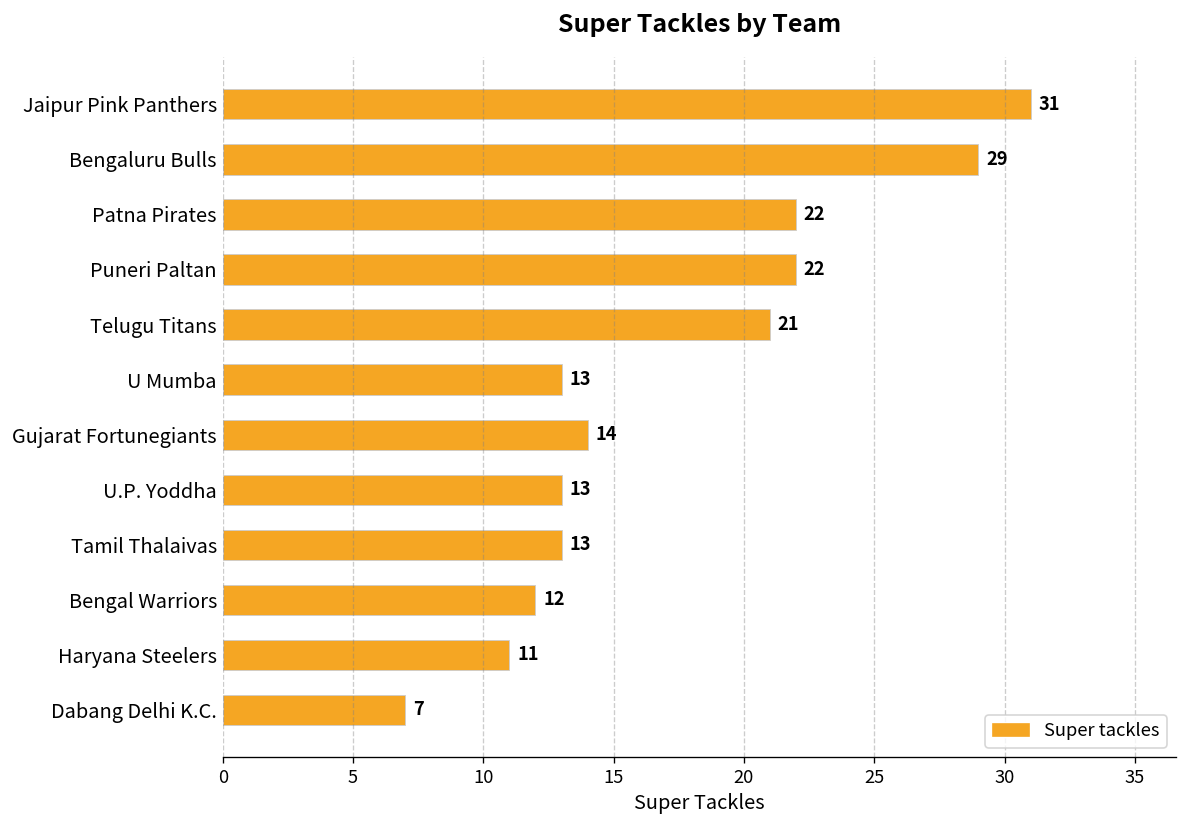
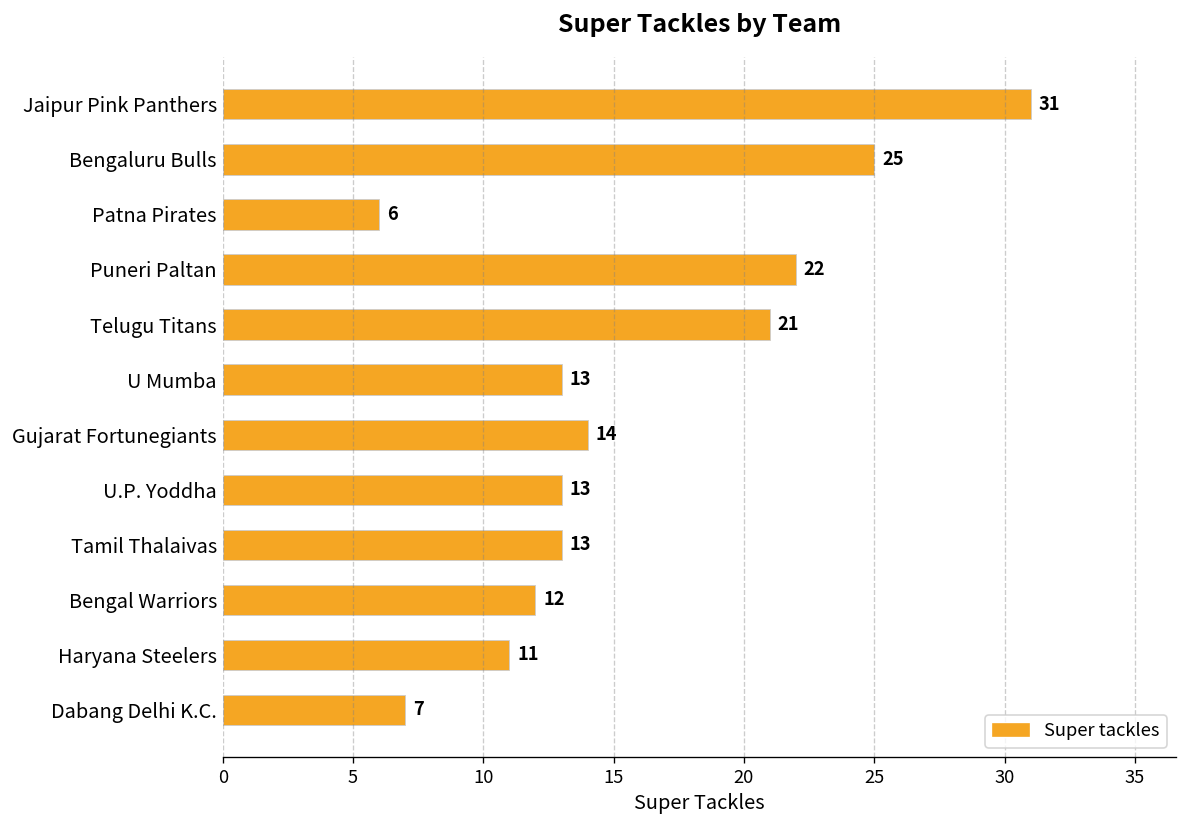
Bengaluru Bulls: 29 -> 25
Patna Pirates: 22 -> 6
